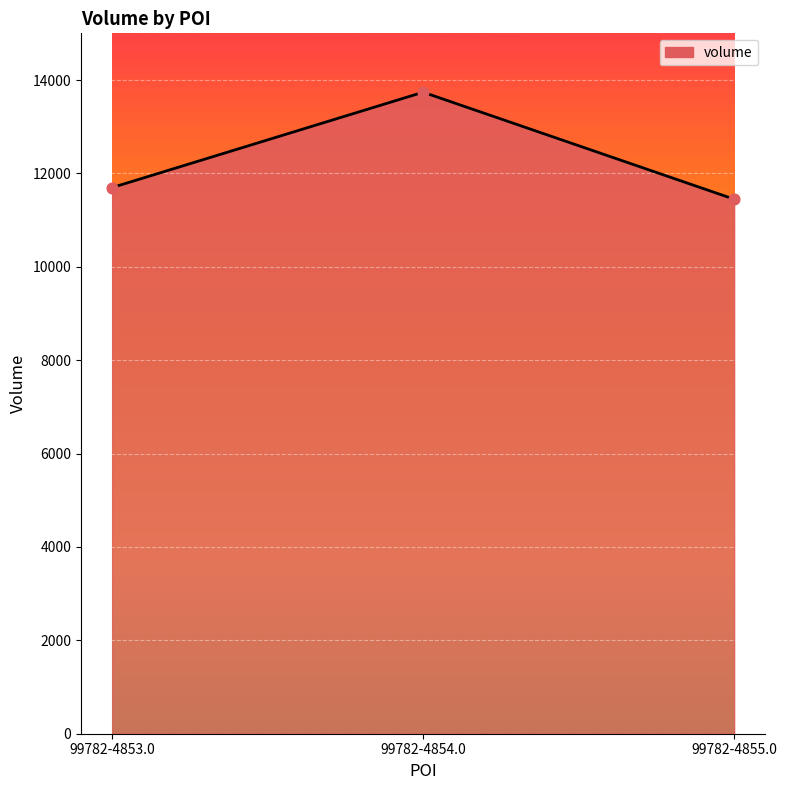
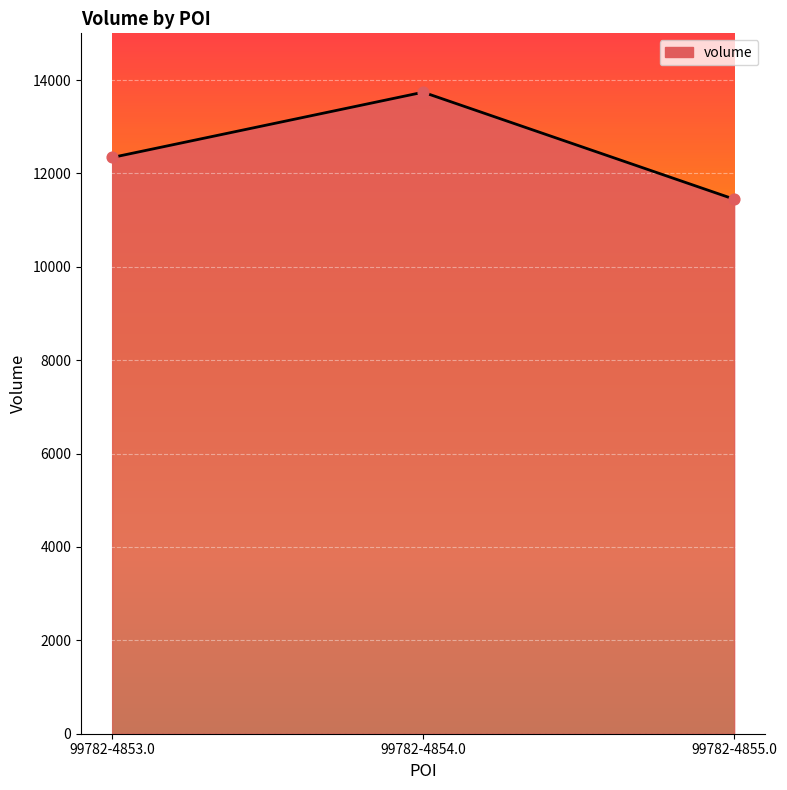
99782-4853.0: 11700 -> 12300
